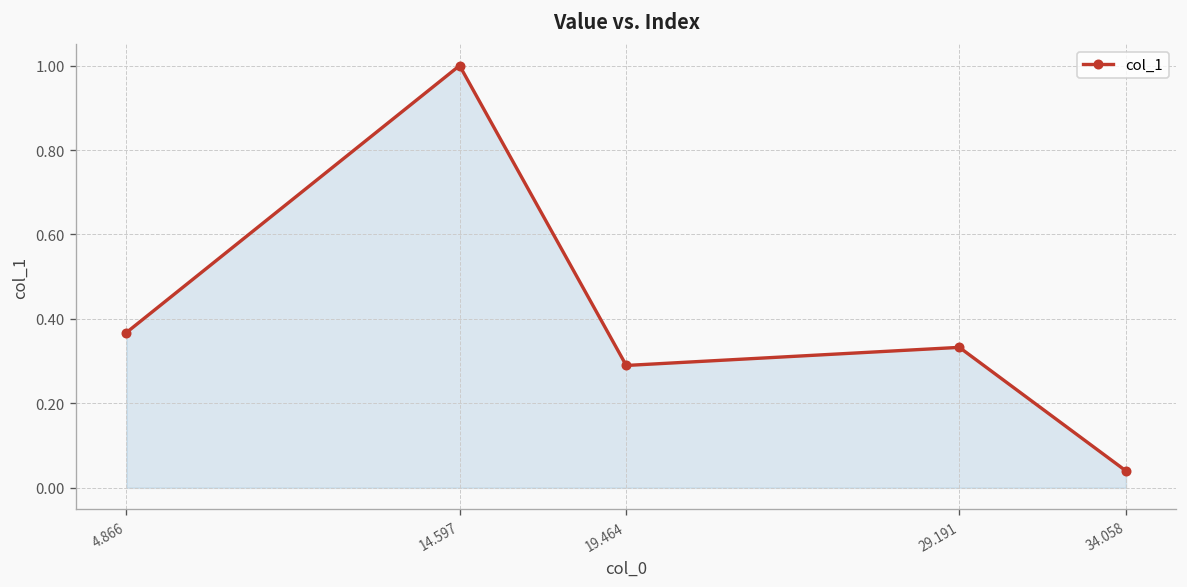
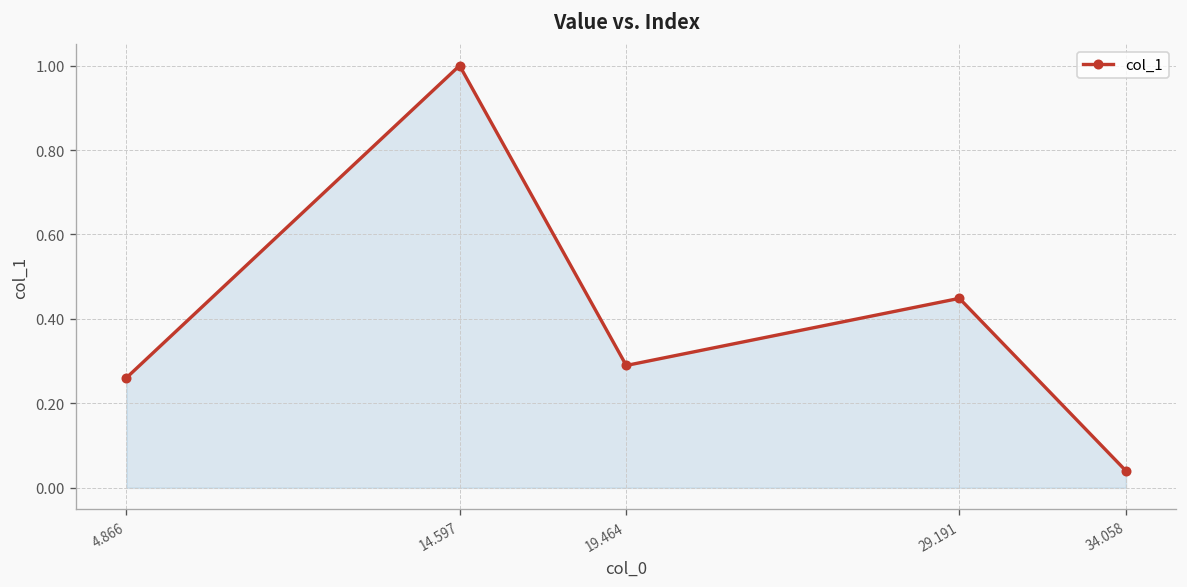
4.866: 0.37 -> 0.26
29.191: 0.33 -> 0.45
